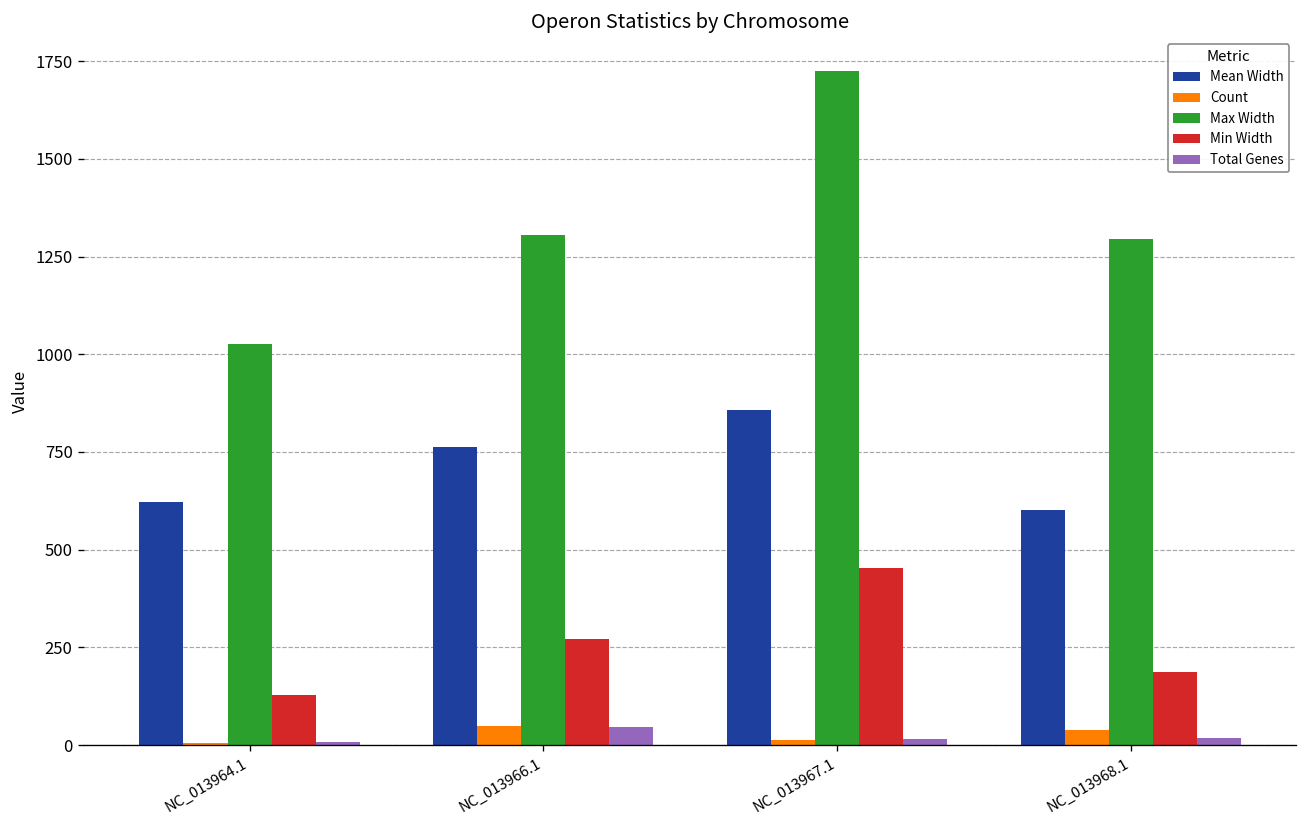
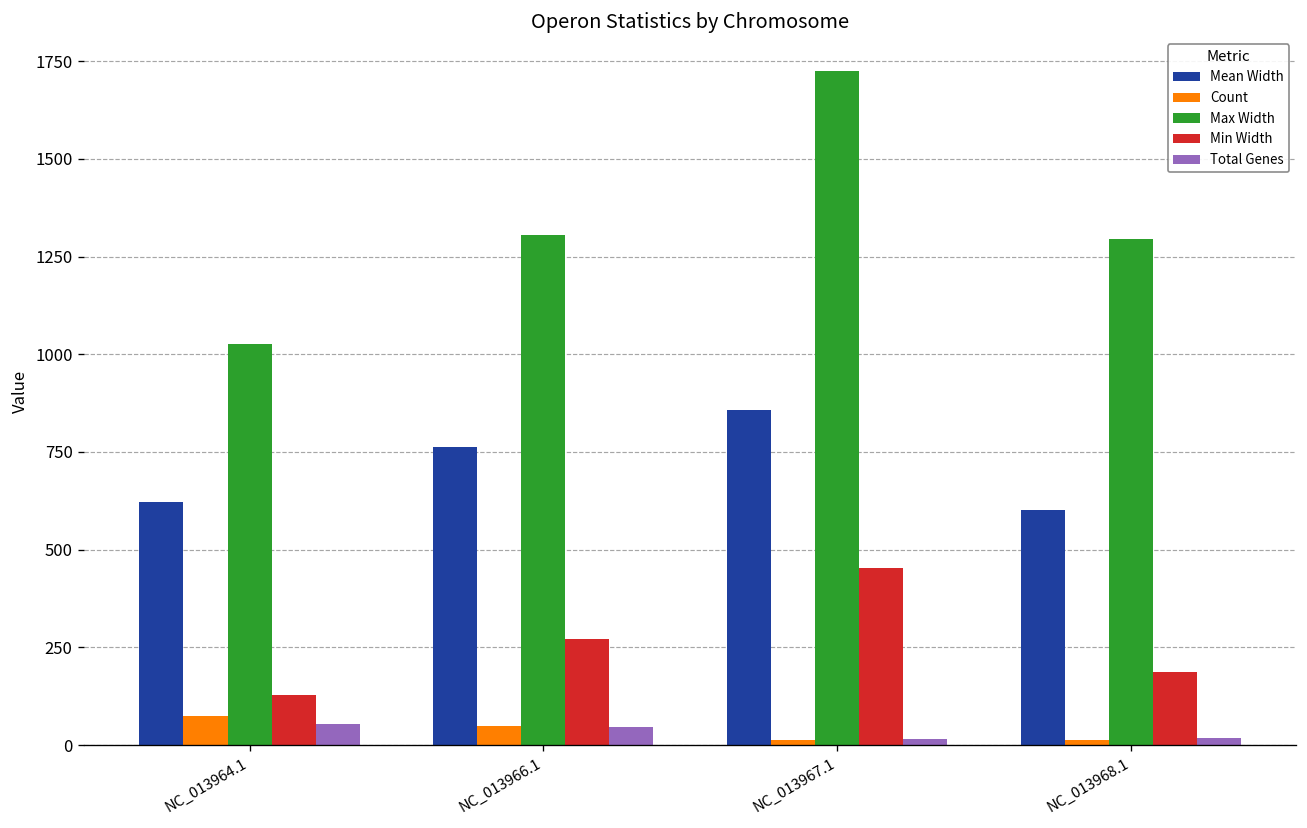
Count, NC_013964.1: 10 -> 70
Total Genes, NC_013964.1: 10 -> 50
Count, NC_013968.1: 40 -> 10
